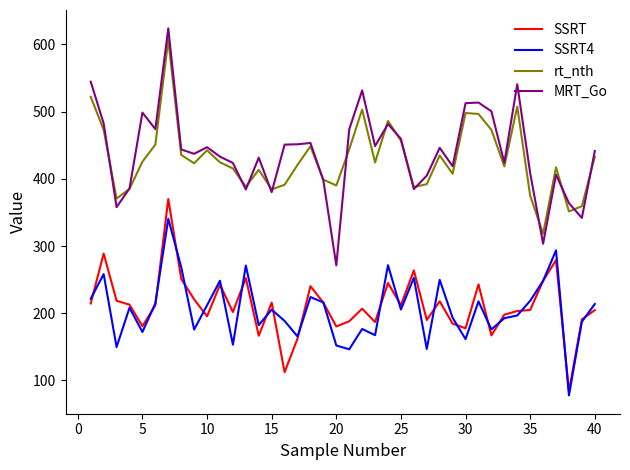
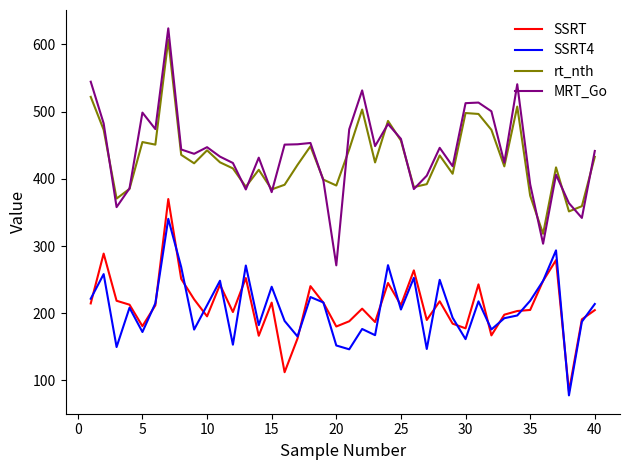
rt_nth, 5: 430 -> 450
SSRT4, 15: 210 -> 240
MRT_Go, 35: 410 -> 390
